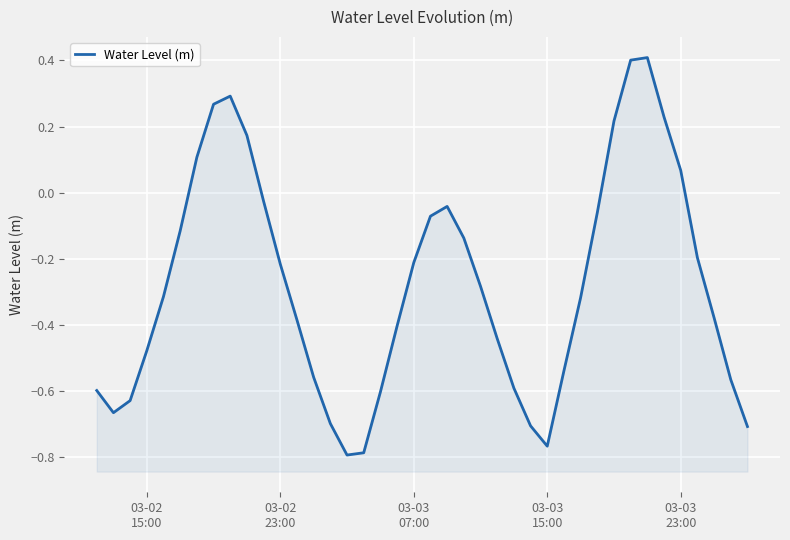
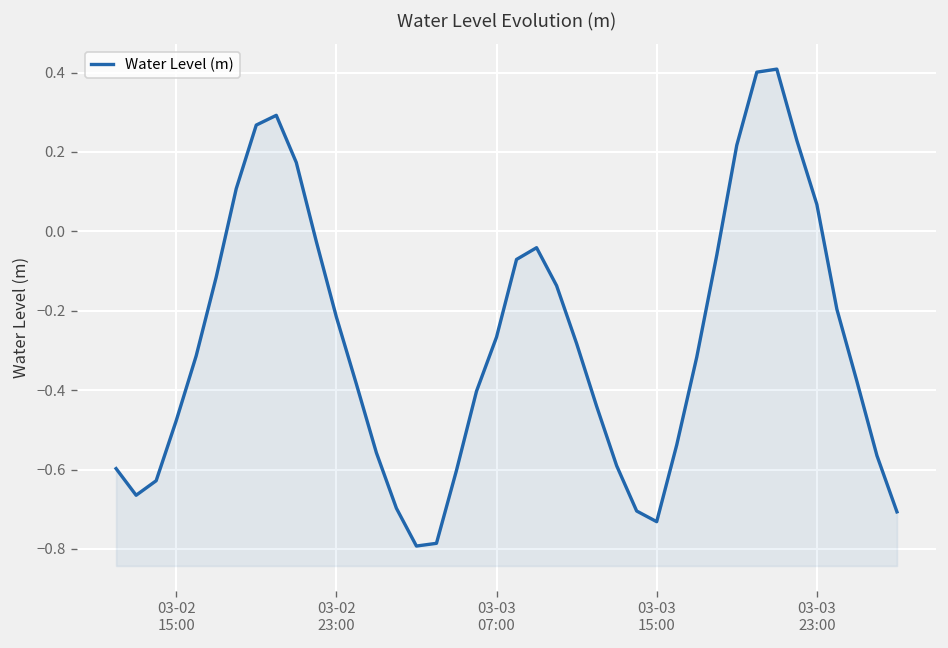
03-03 07:00: -0.21 -> -0.27
03-03 15:00: -0.77 -> -0.73
